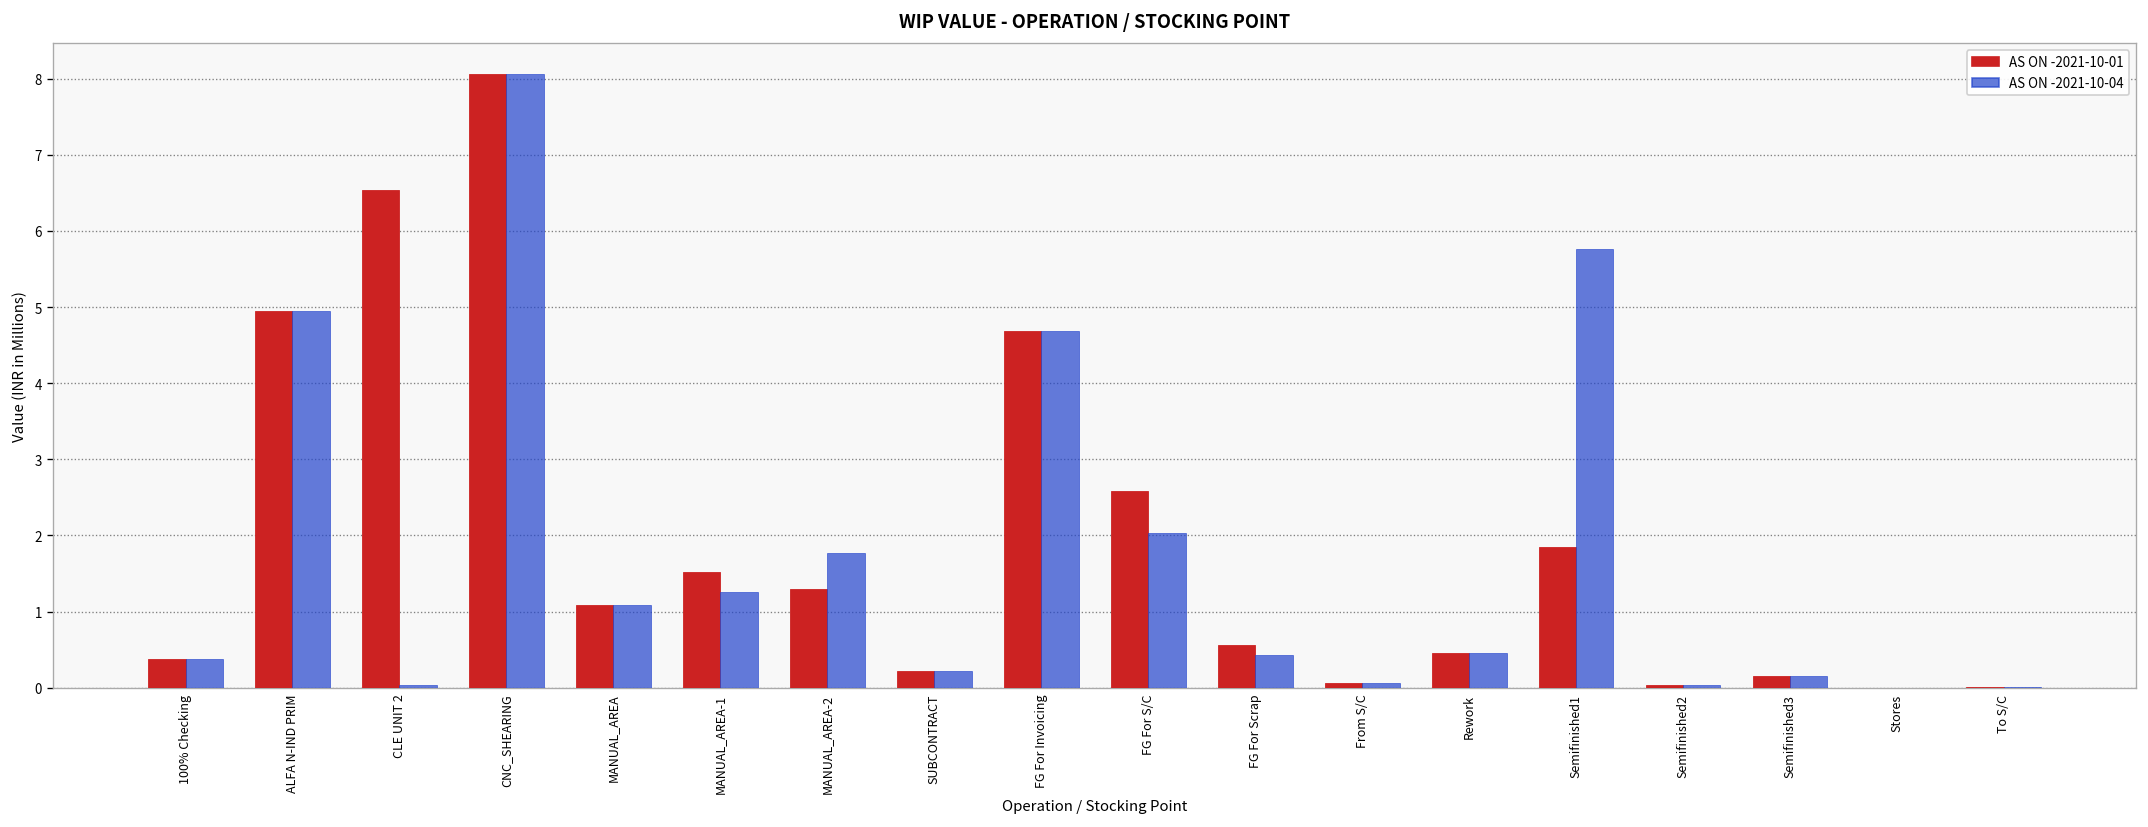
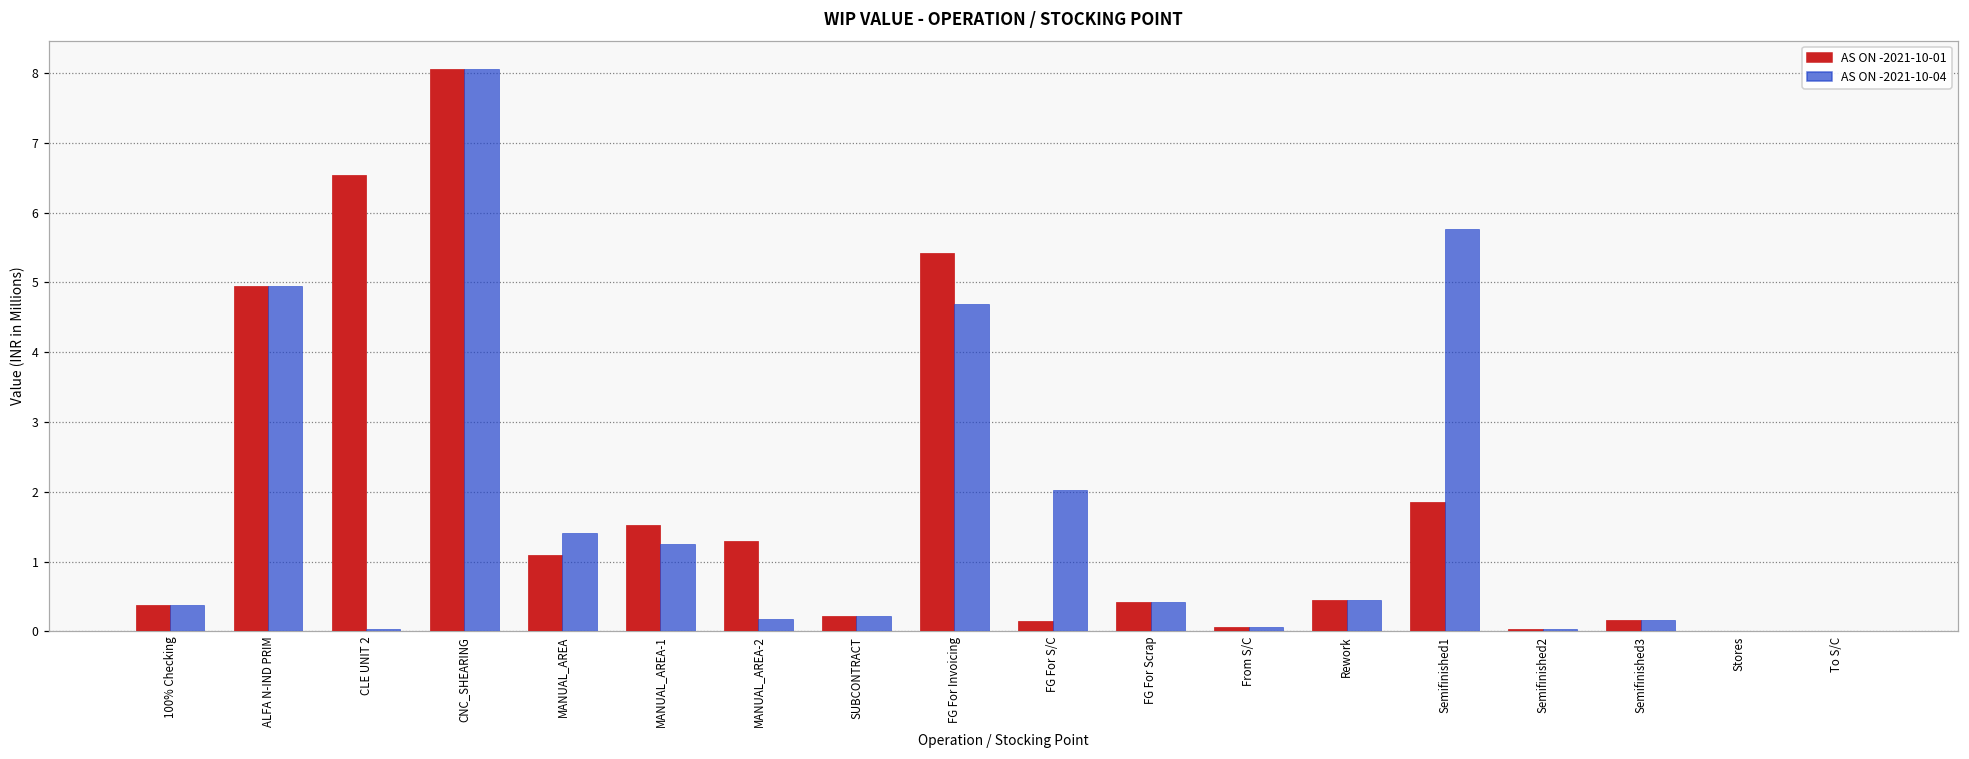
AS ON -2021-10-04, MANUAL_AREA: 1.1 -> 1.4
AS ON -2021-10-04, MANUAL_AREA-2: 1.8 -> 0.2
AS ON -2021-10-01, FG For Invoicing: 4.7 -> 5.4
AS ON -2021-10-01, FG For S/C: 2.6 -> 0.1
AS ON -2021-10-01, FG For Scrap: 0.6 -> 0.4
